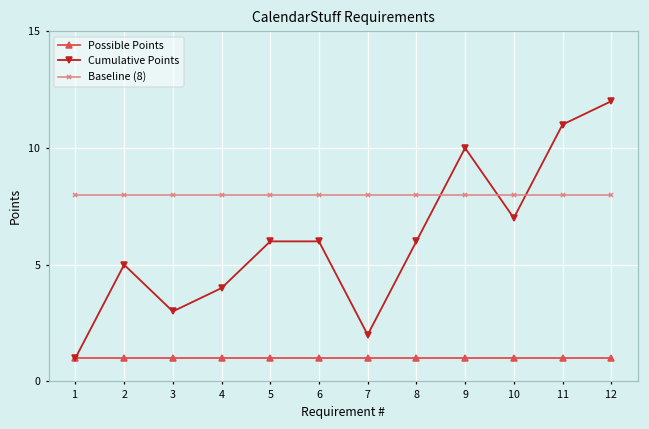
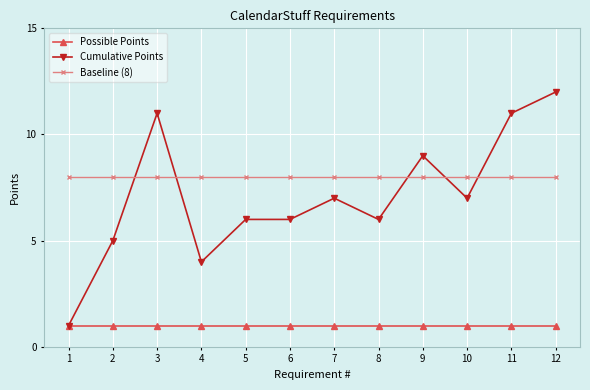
Cumulative Points, 3: 3 -> 11
Cumulative Points, 7: 2 -> 7
Cumulative Points, 9: 10 -> 9
